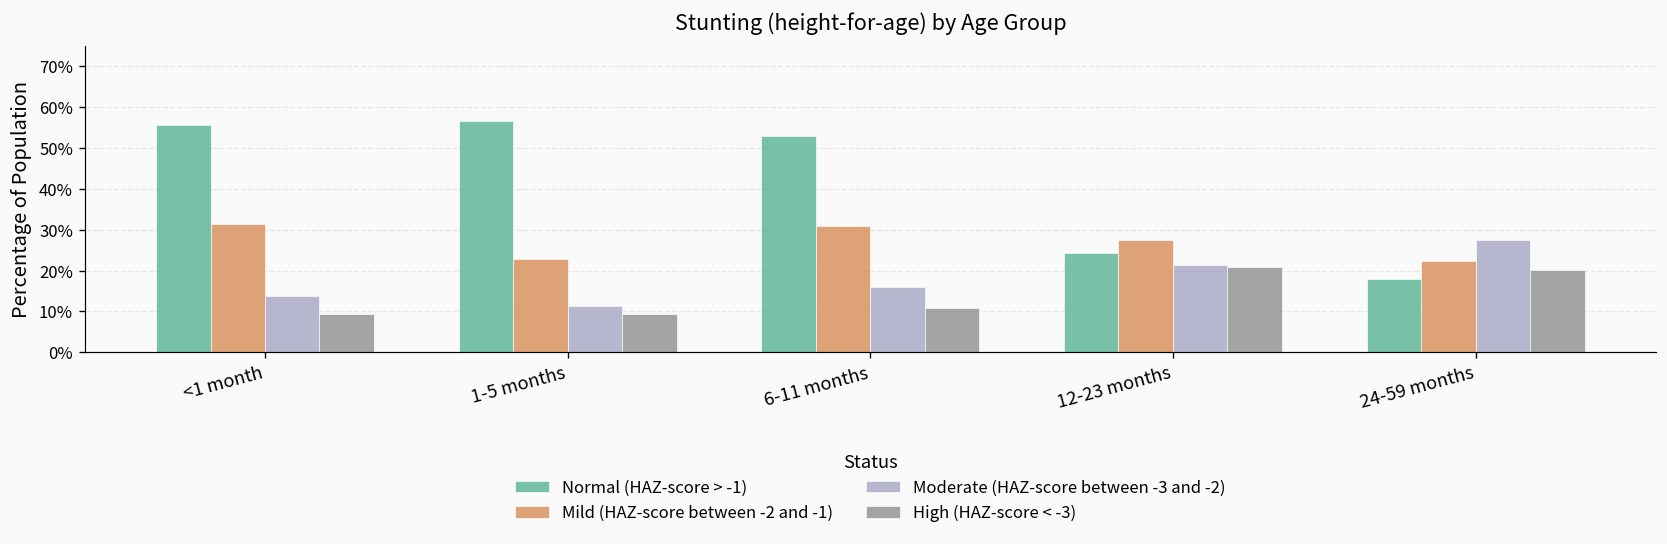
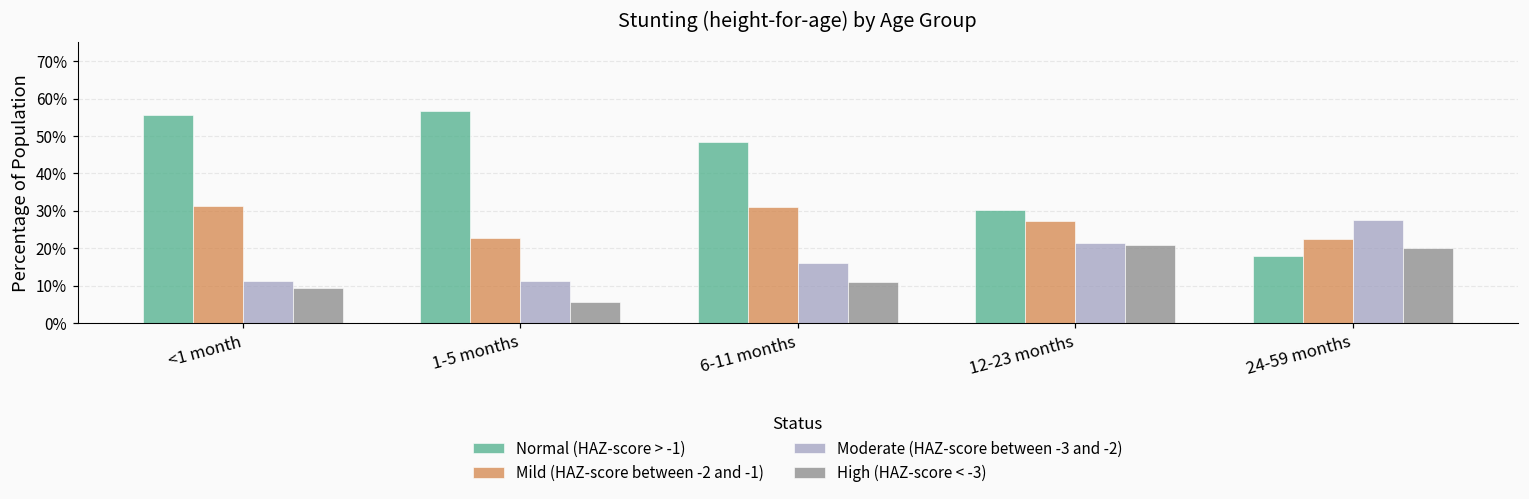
Moderate (HAZ-score between -3 and -2), <1 month: 14% -> 11%
High (HAZ-score < -3), 1-5 months: 9% -> 6%
Normal (HAZ-score > -1), 6-11 months: 53% -> 49%
Normal (HAZ-score > -1), 12-23 months: 24% -> 30%
